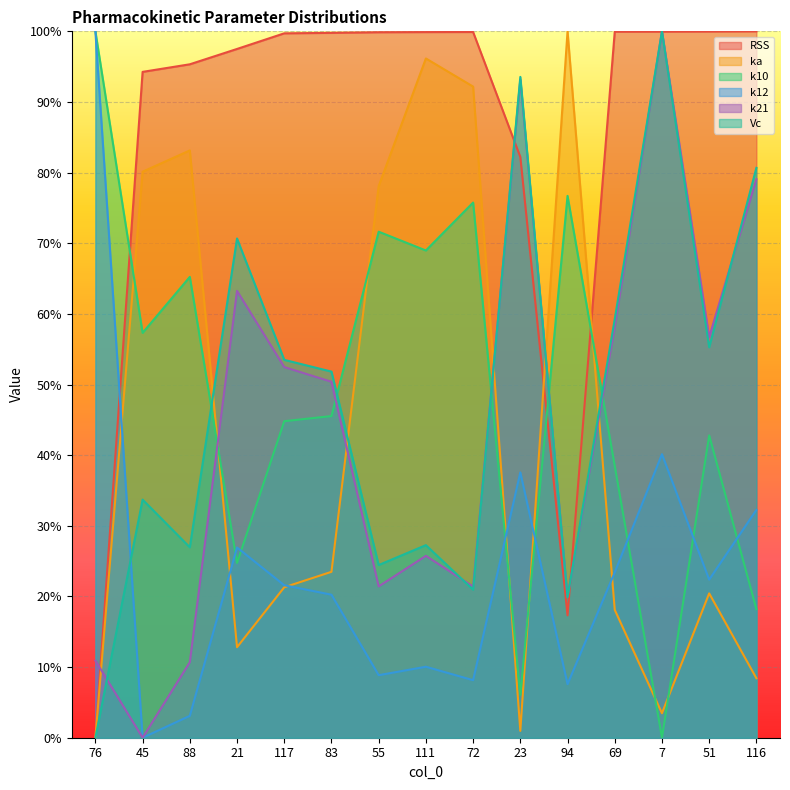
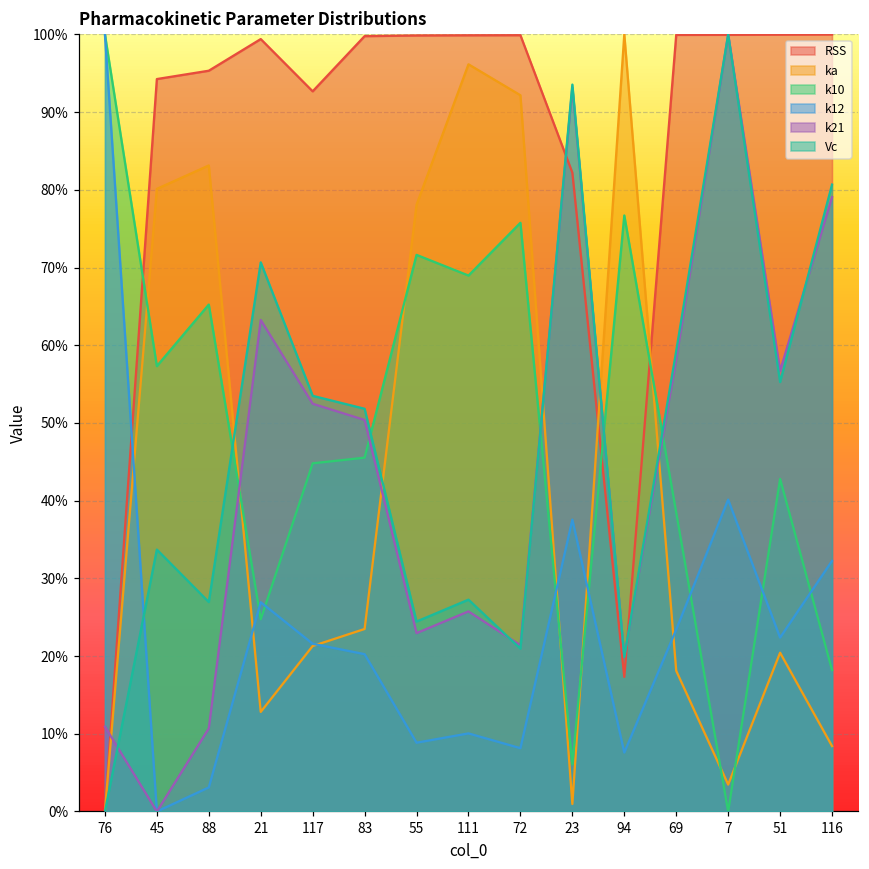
RSS, 21: 98% -> 99%
RSS, 117: 100% -> 93%
k21, 55: 21% -> 23%
